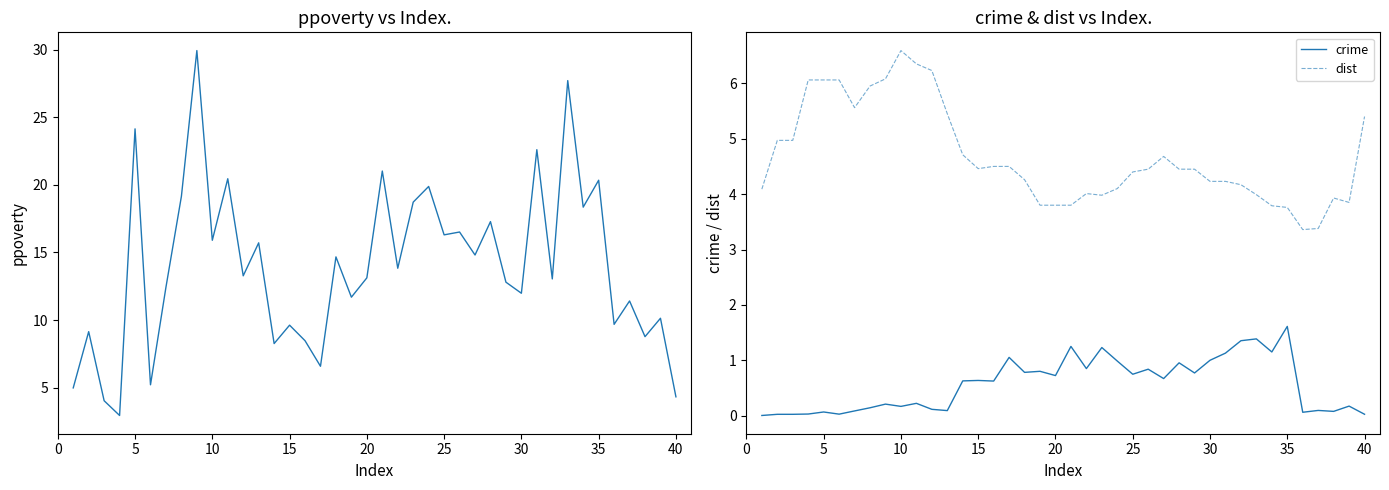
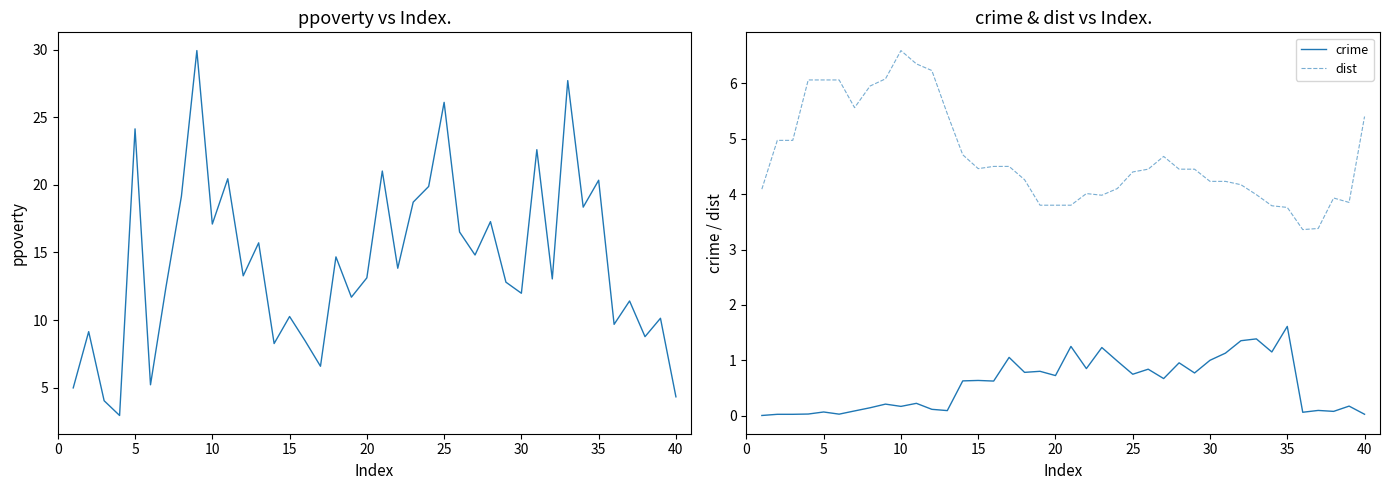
ppoverty vs Index., 10: 15.9 -> 17.1
ppoverty vs Index., 15: 9.6 -> 10.3
ppoverty vs Index., 25: 16.3 -> 26.1
